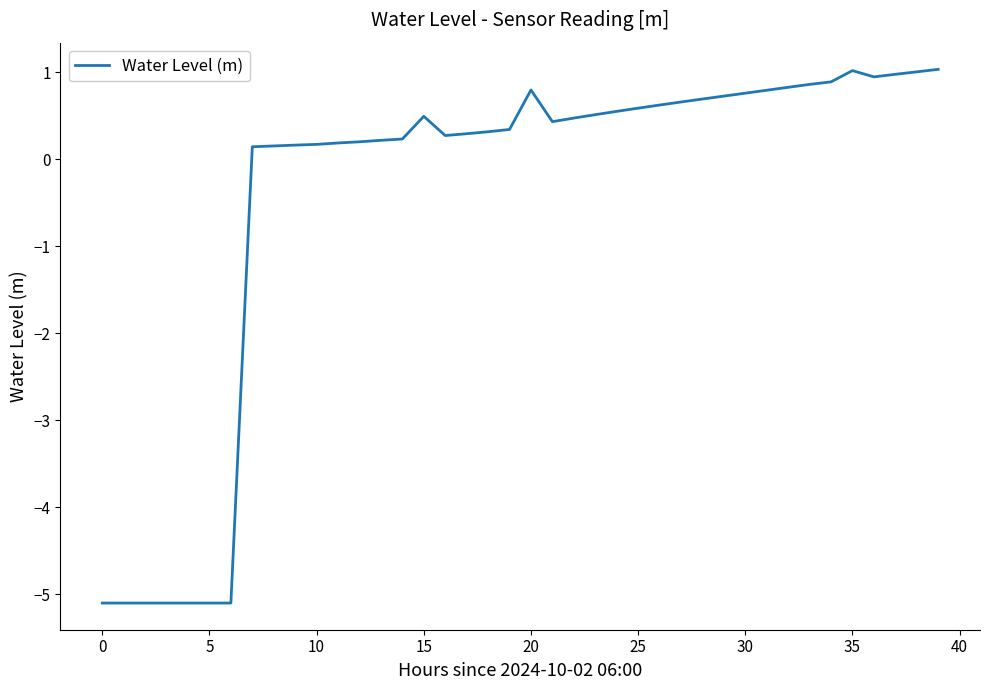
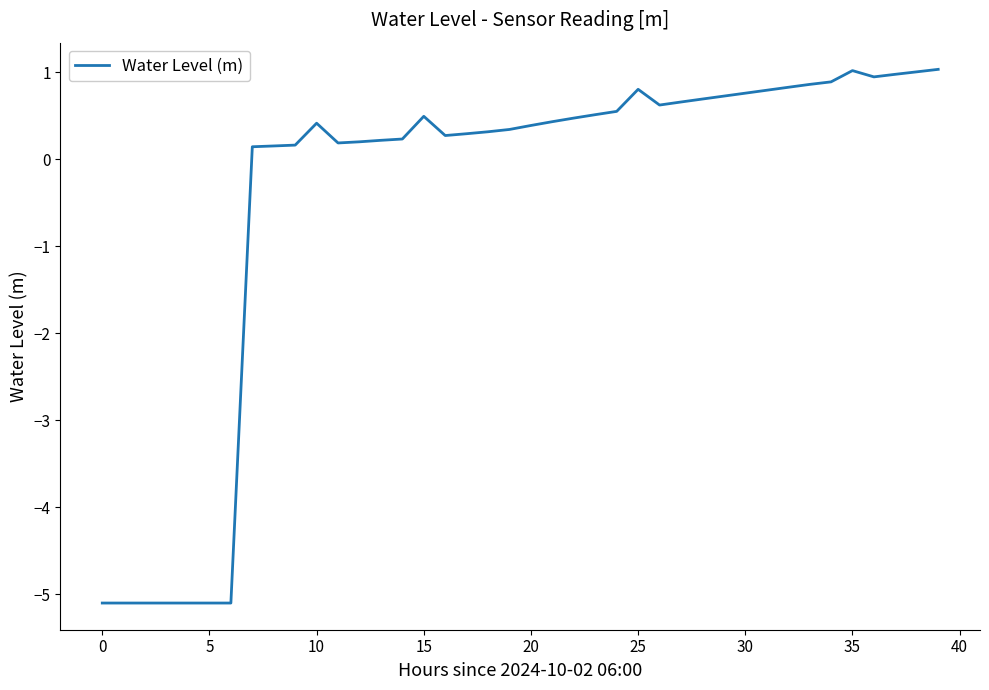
10: 0.2 -> 0.4
20: 0.8 -> 0.4
25: 0.6 -> 0.8
